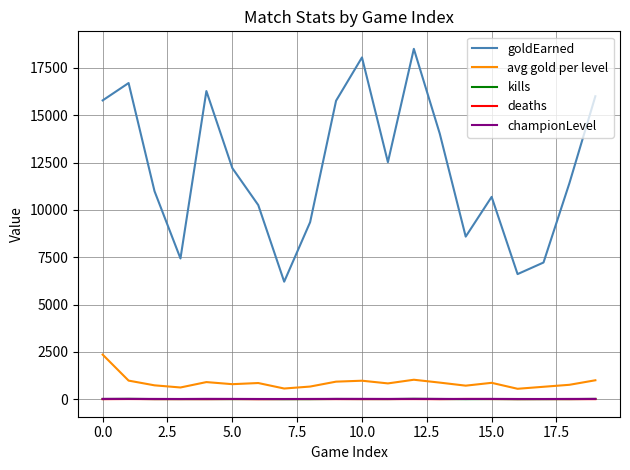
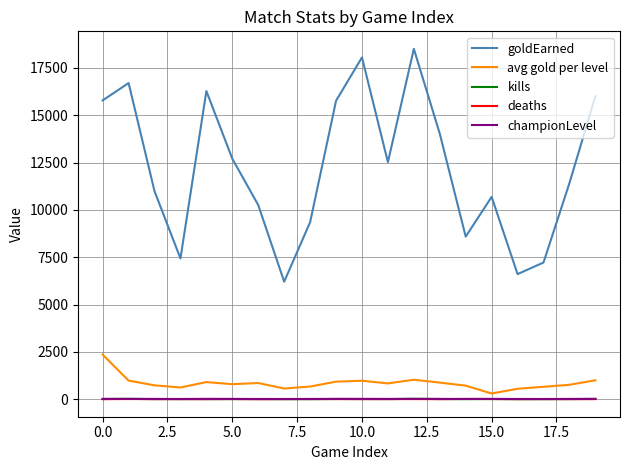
goldEarned, 5.0: 12200 -> 12700
avg gold per level, 15.0: 900 -> 300
